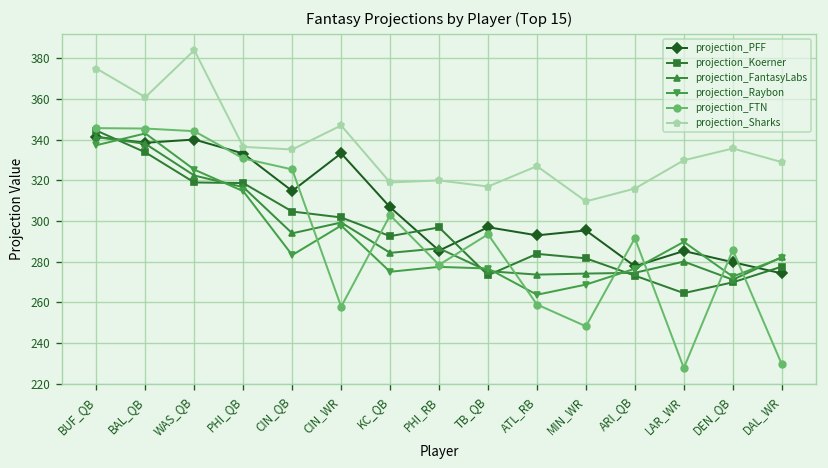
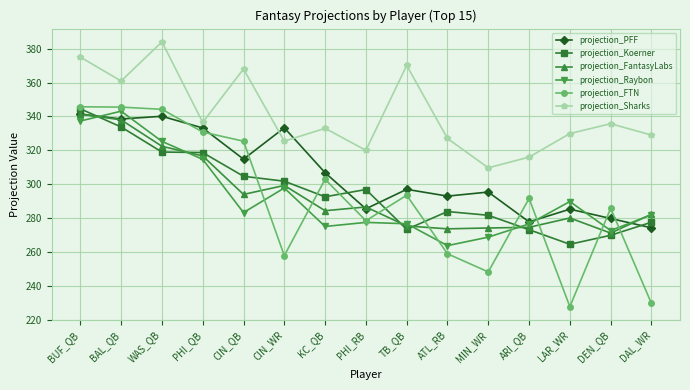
projection_Sharks, CIN_QB: 335 -> 368
projection_Sharks, CIN_WR: 347 -> 325
projection_Sharks, KC_QB: 319 -> 333
projection_Sharks, TB_QB: 317 -> 370
